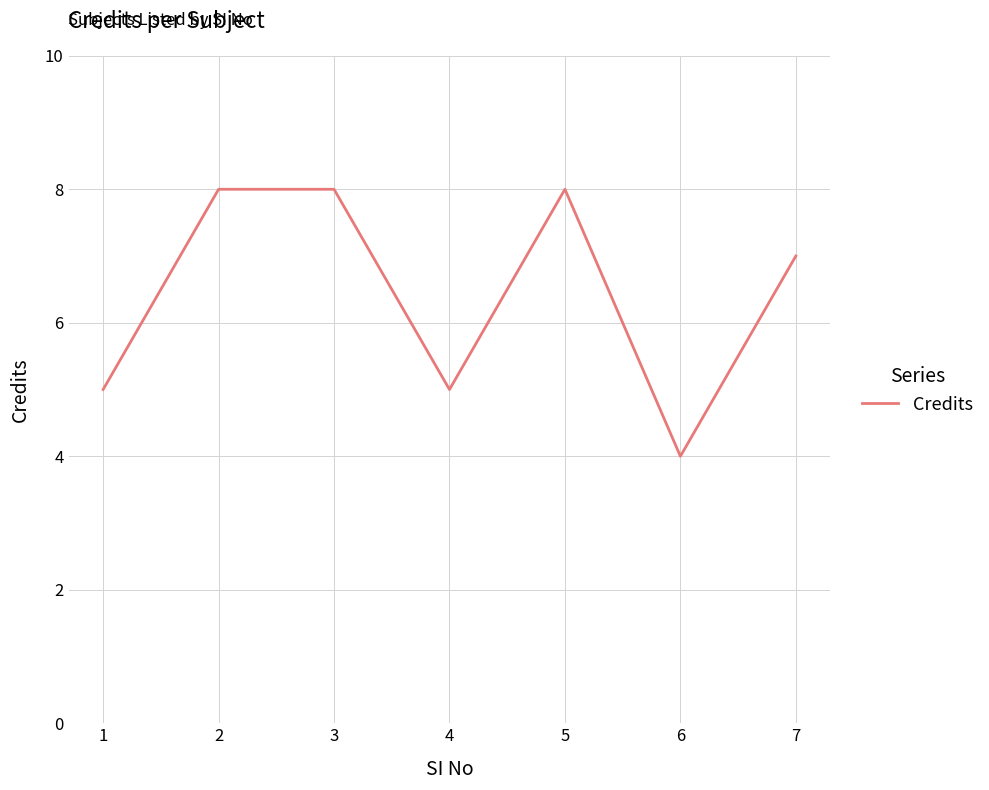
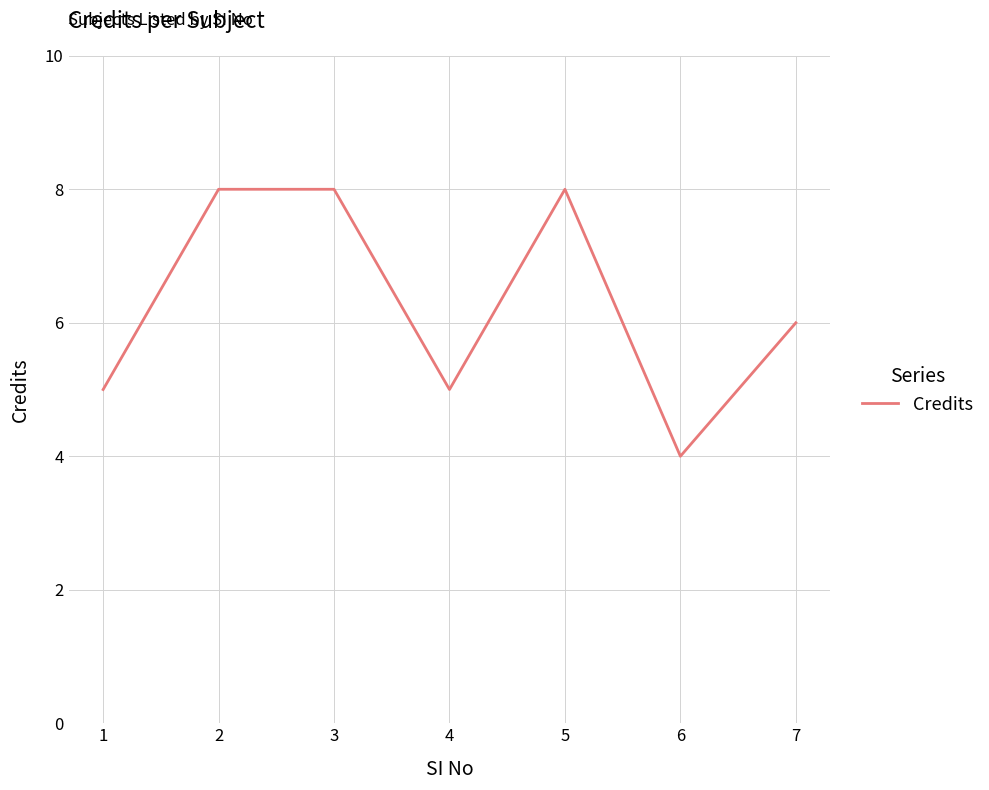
7: 7 -> 6
